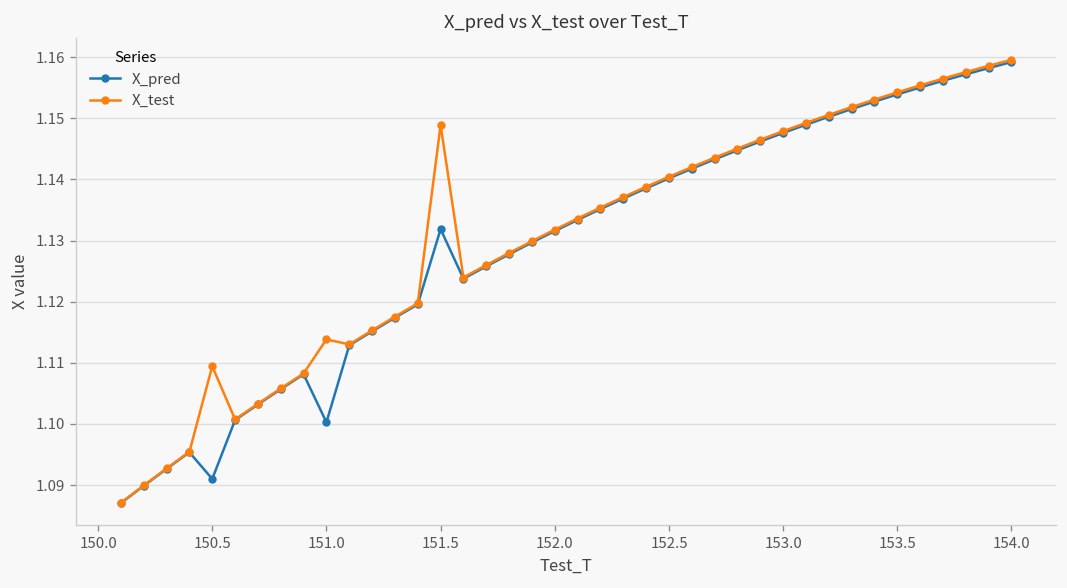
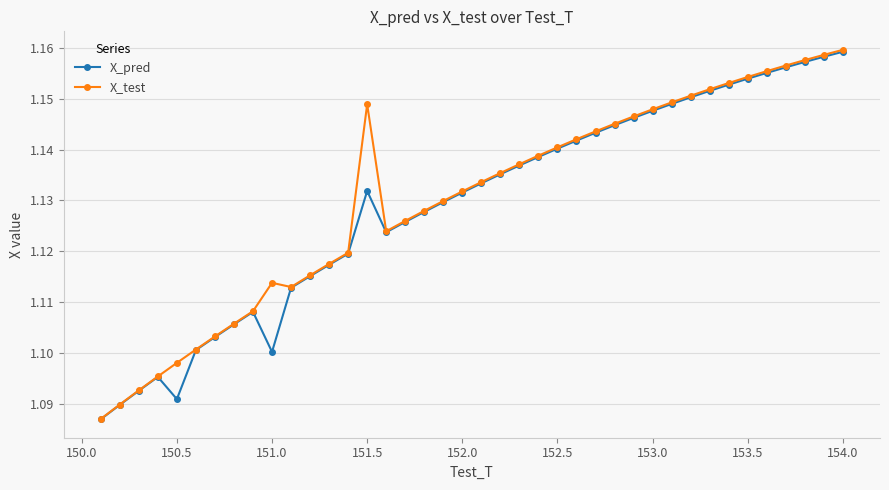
X_test, 150.5: 1.109 -> 1.098
